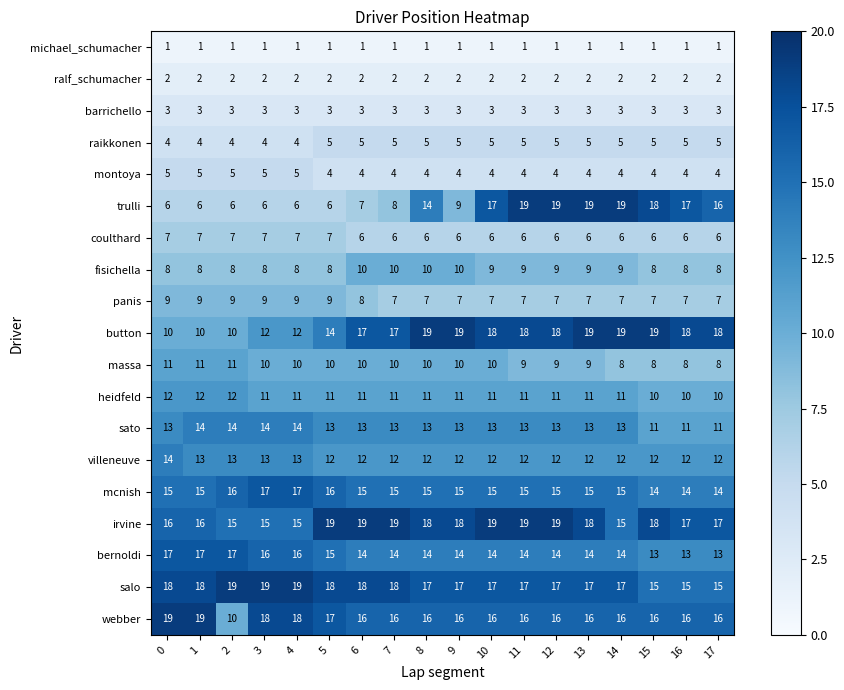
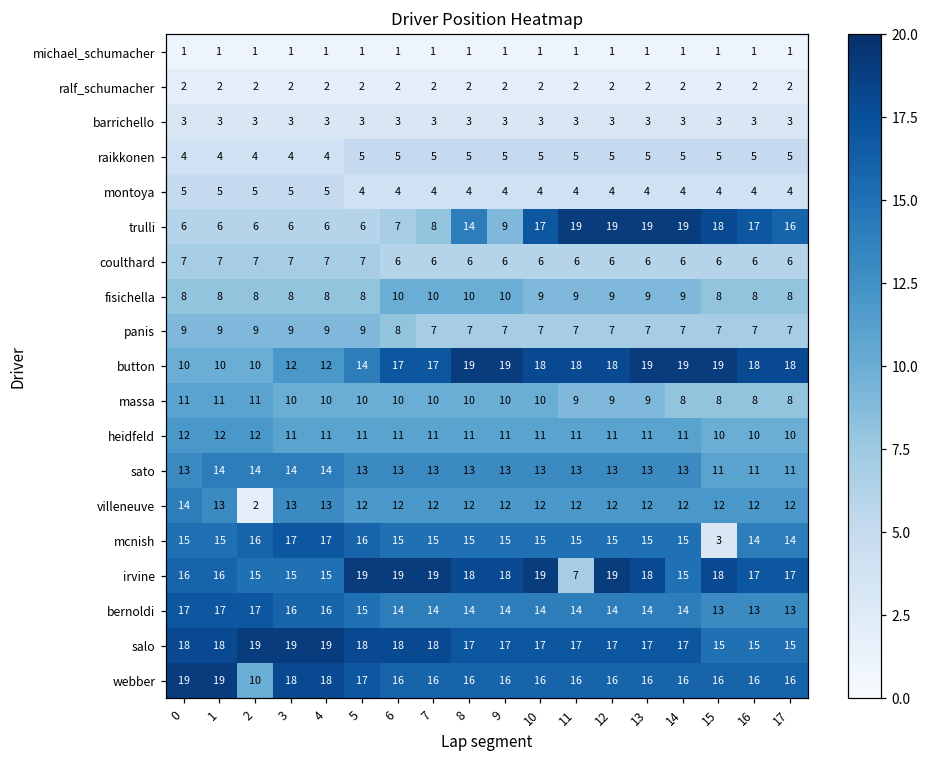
villeneuve, 2: 13 -> 2
mcnish, 15: 14 -> 3
irvine, 11: 19 -> 7
